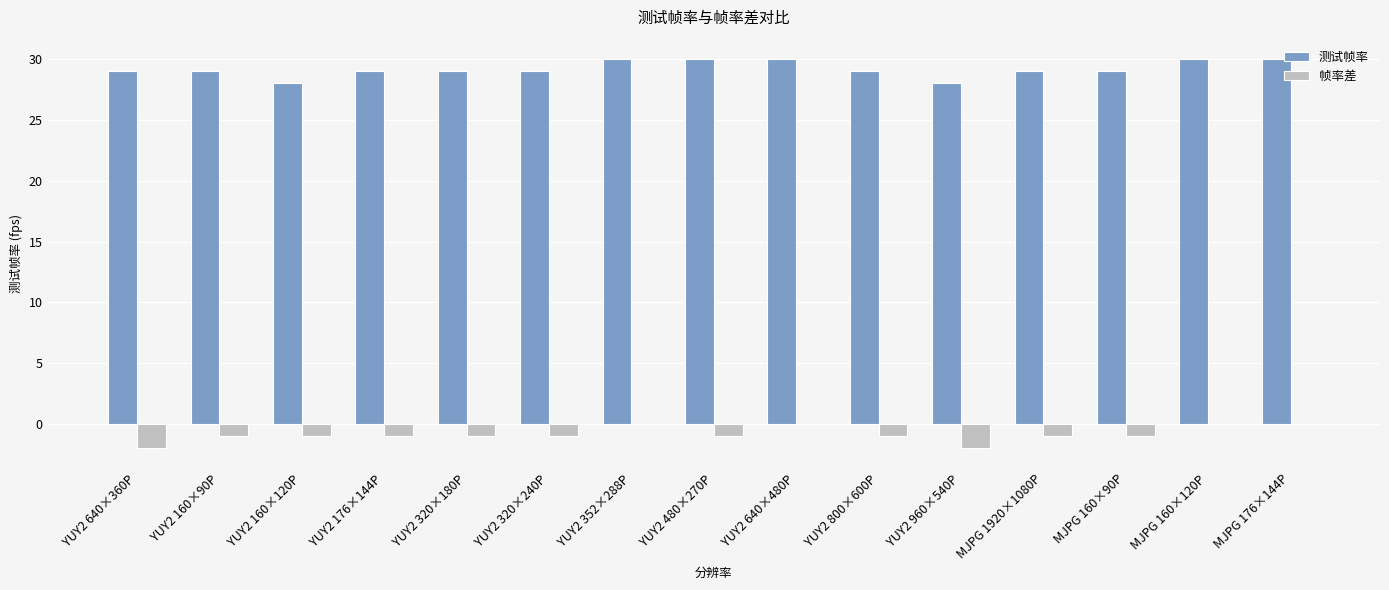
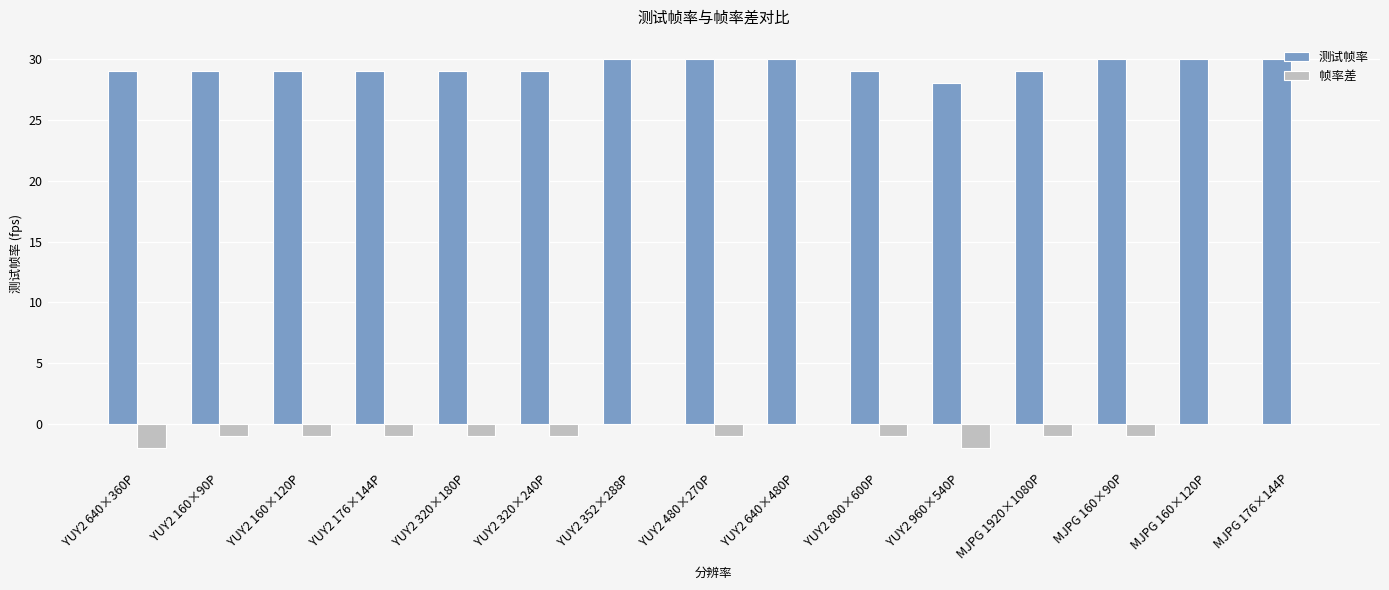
测试帧率, YUY2 160×120P: 28 -> 29
测试帧率, MJPG 160×90P: 29 -> 30
